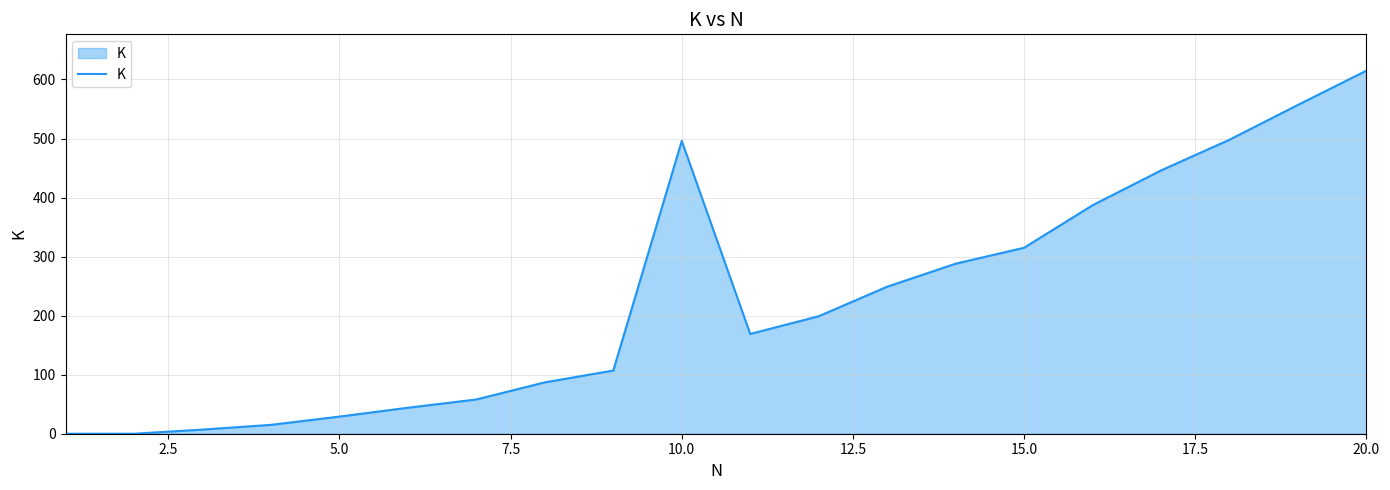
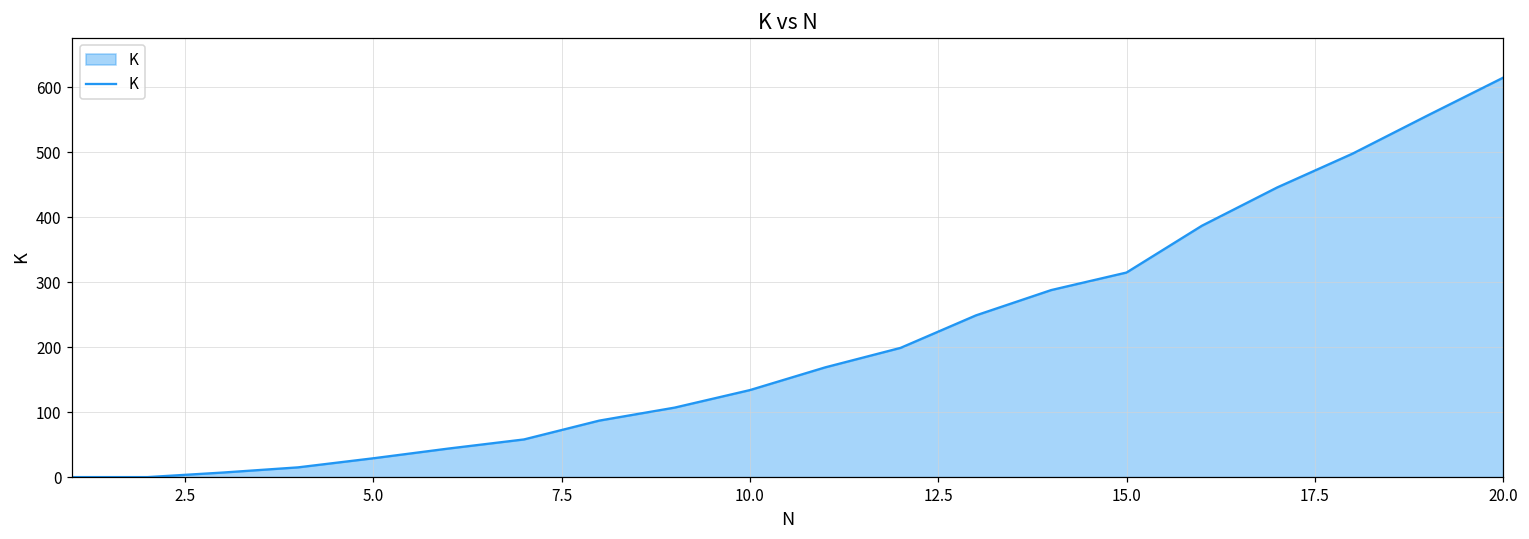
10.0: 500 -> 130
